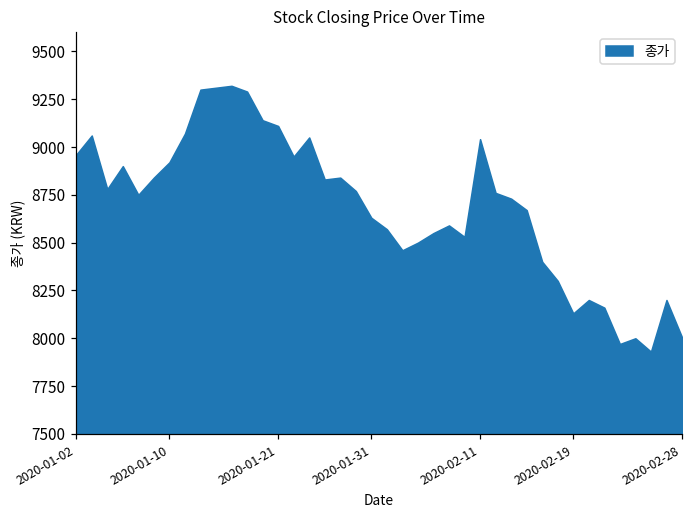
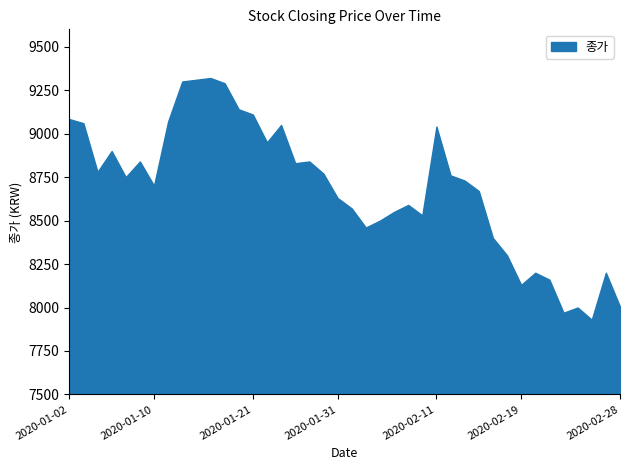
2020-01-02: 8960 -> 9080
2020-01-10: 8920 -> 8700
